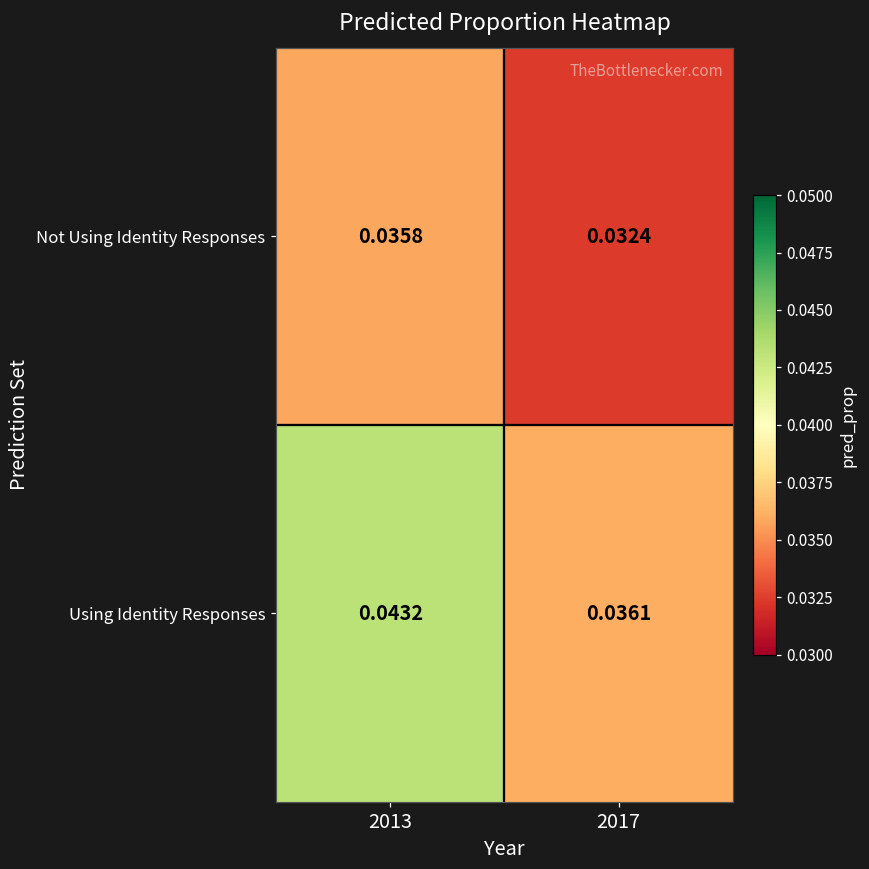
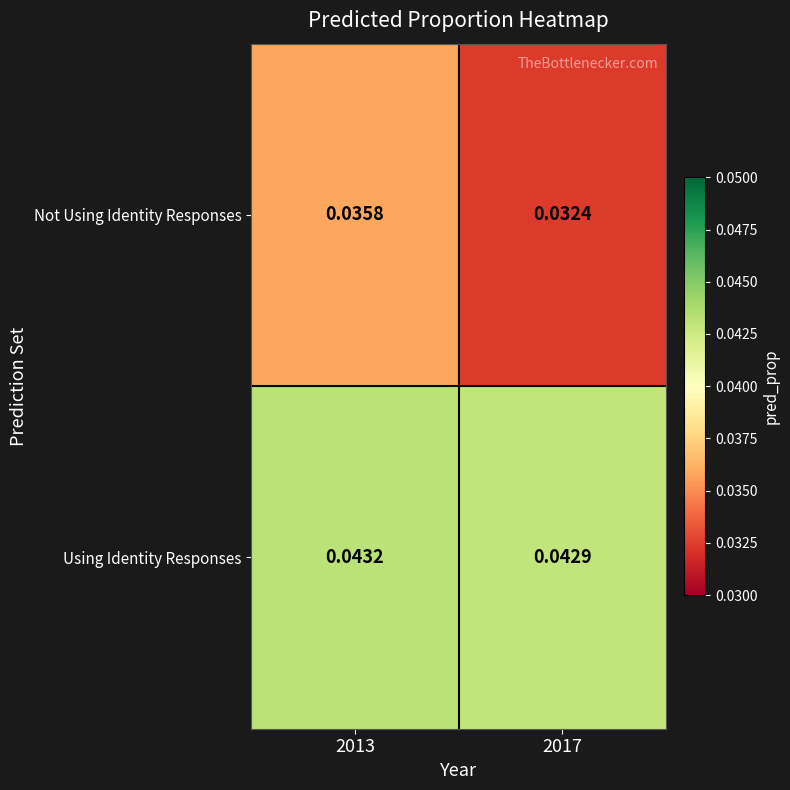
Using Identity Responses, 2017: 0.0361 -> 0.0429
